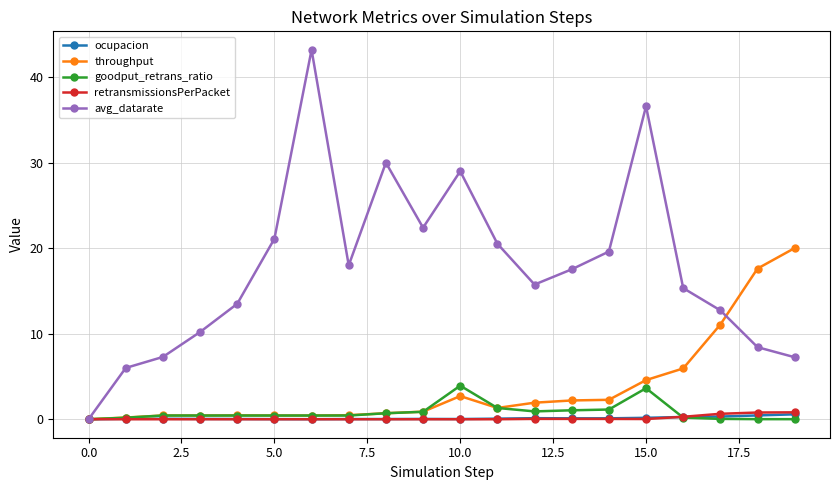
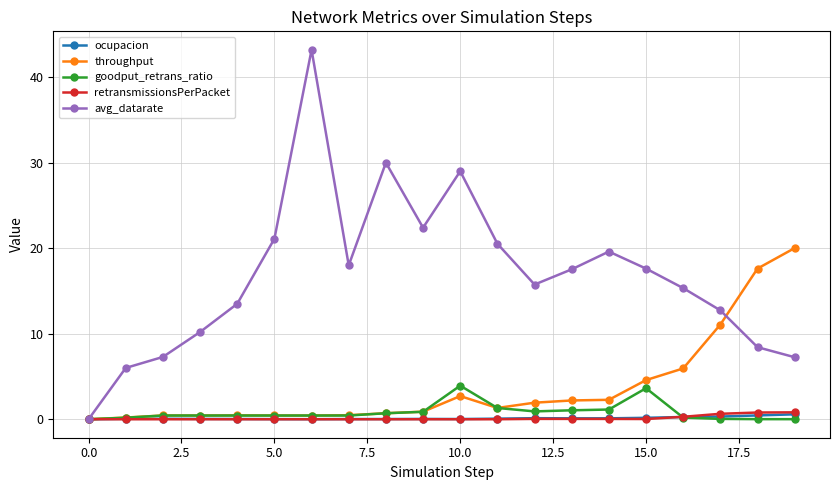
avg_datarate, 15.0: 37 -> 18
